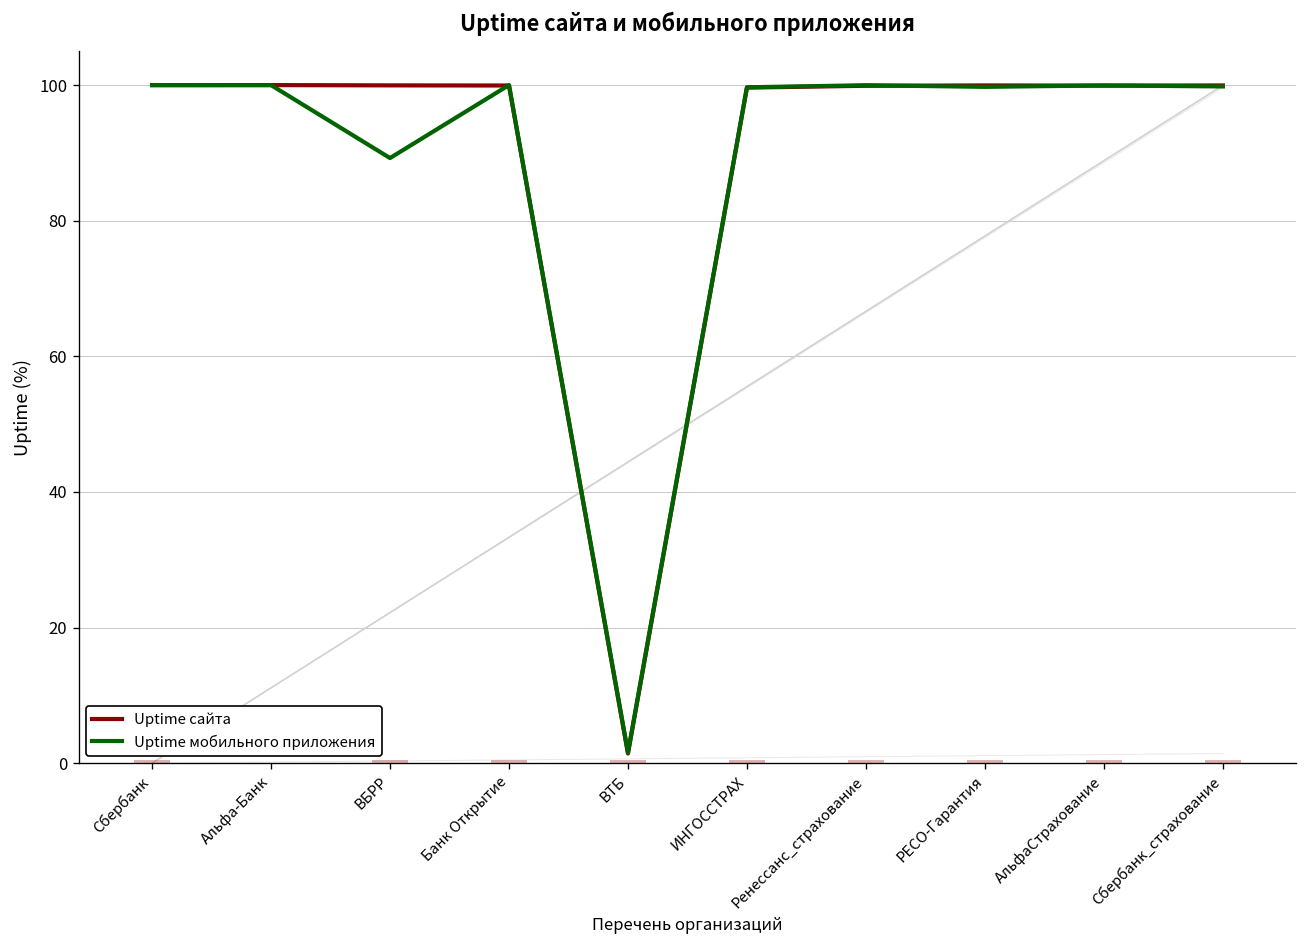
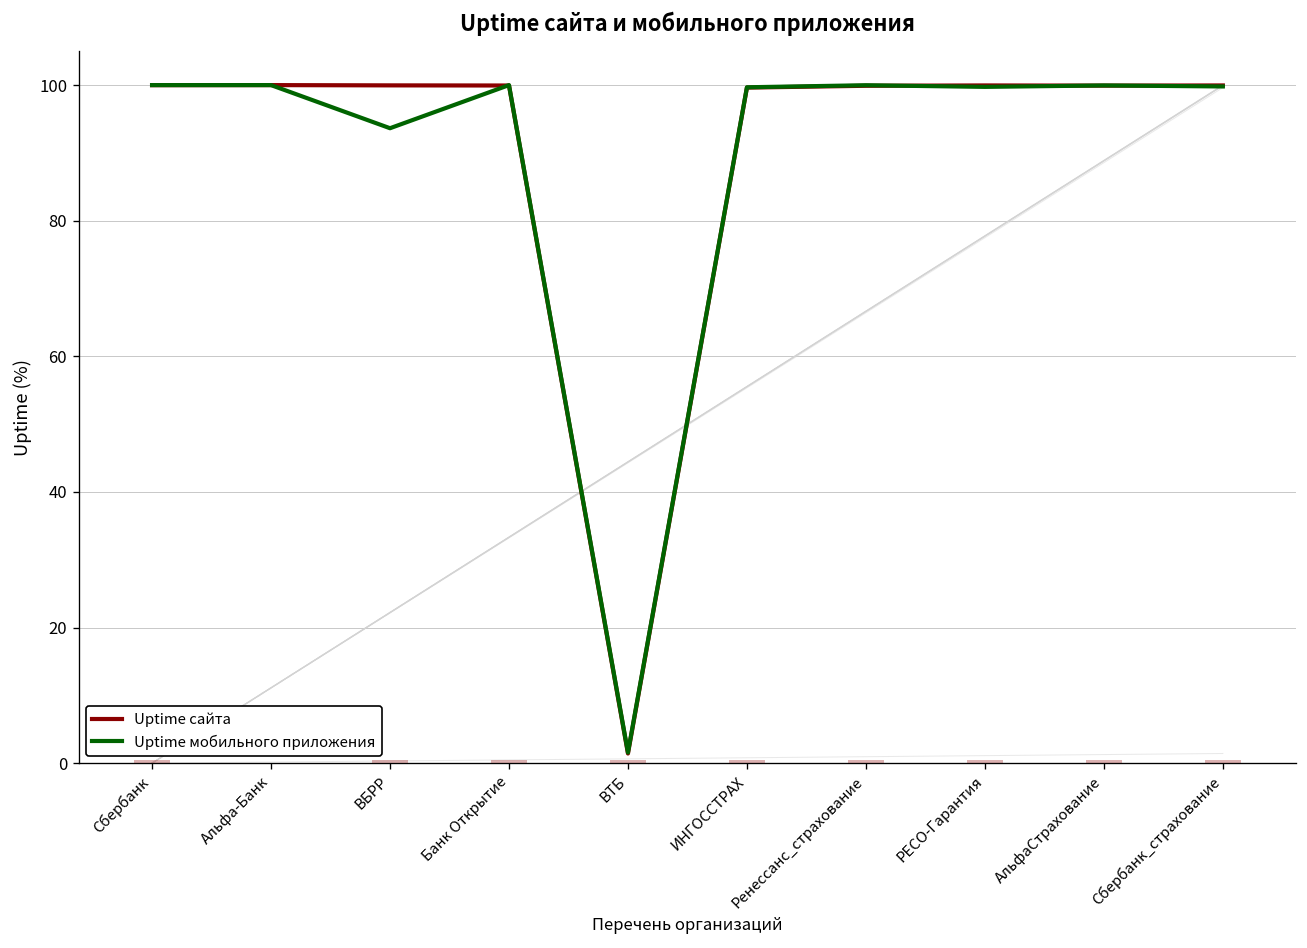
Uptime мобильного приложения, ВБРР: 89 -> 94
